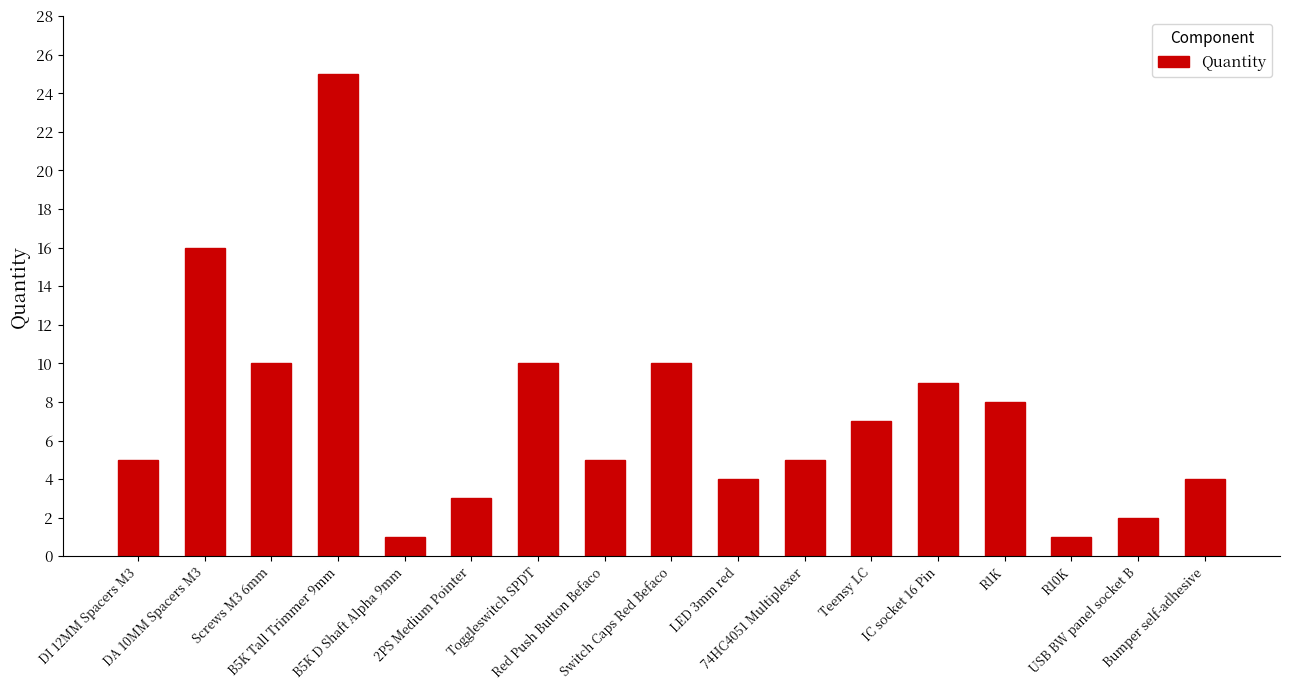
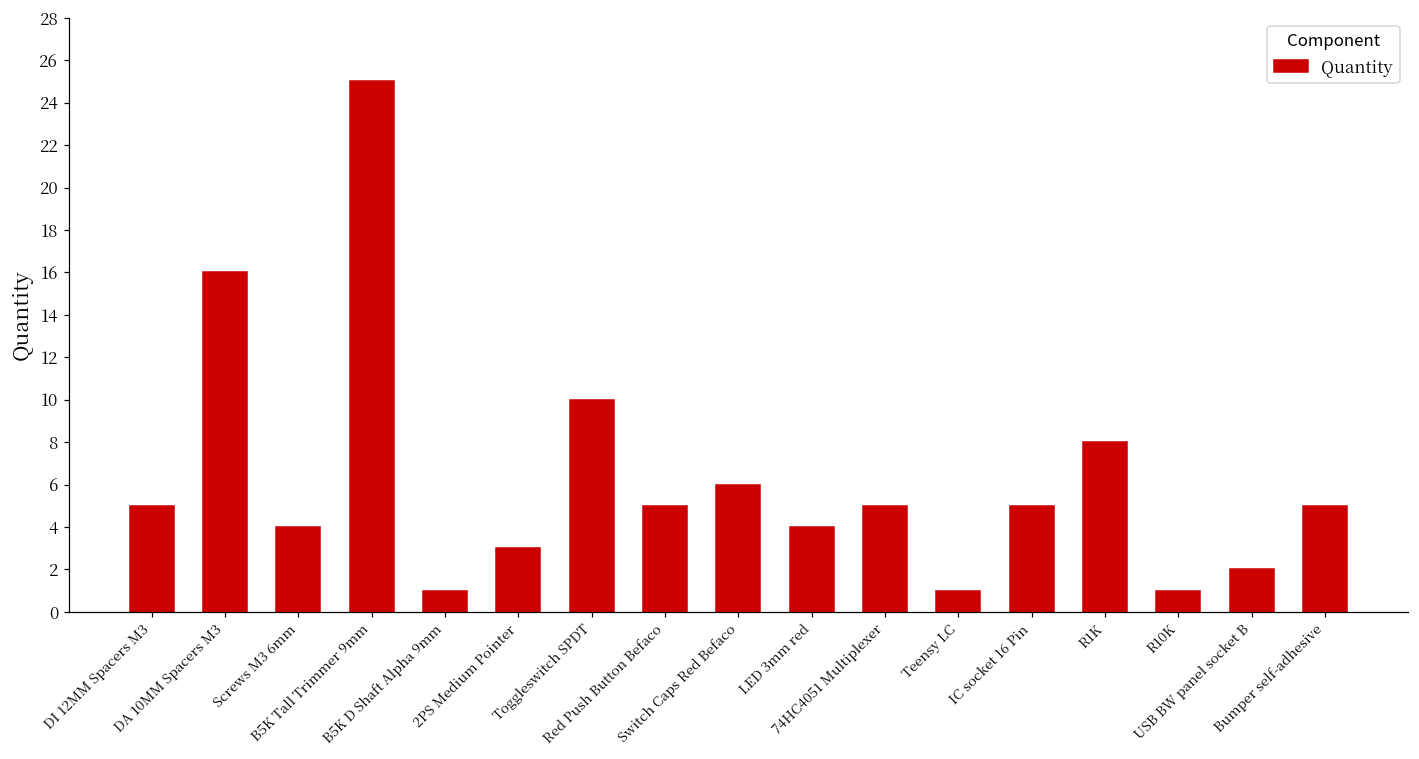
Screws M3 6mm: 10 -> 4
Switch Caps Red Befaco: 10 -> 6
Teensy LC: 7 -> 1
IC socket 16 Pin: 9 -> 5
Bumper self-adhesive: 4 -> 5
